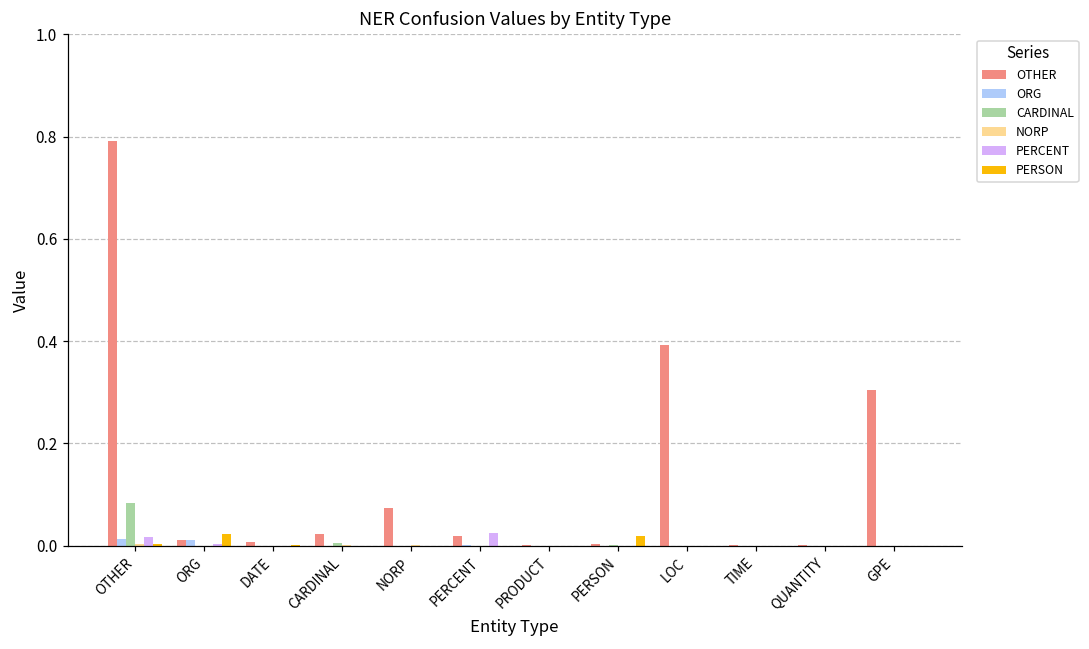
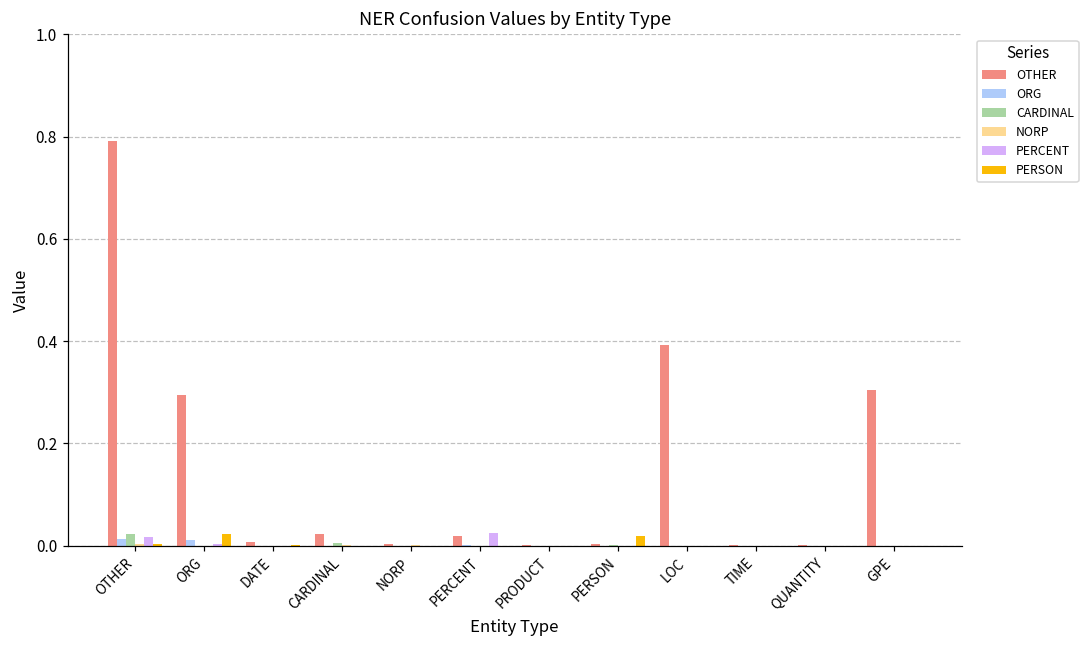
CARDINAL, OTHER: 0.08 -> 0.02
OTHER, ORG: 0.01 -> 0.30
OTHER, NORP: 0.07 -> 0.00
